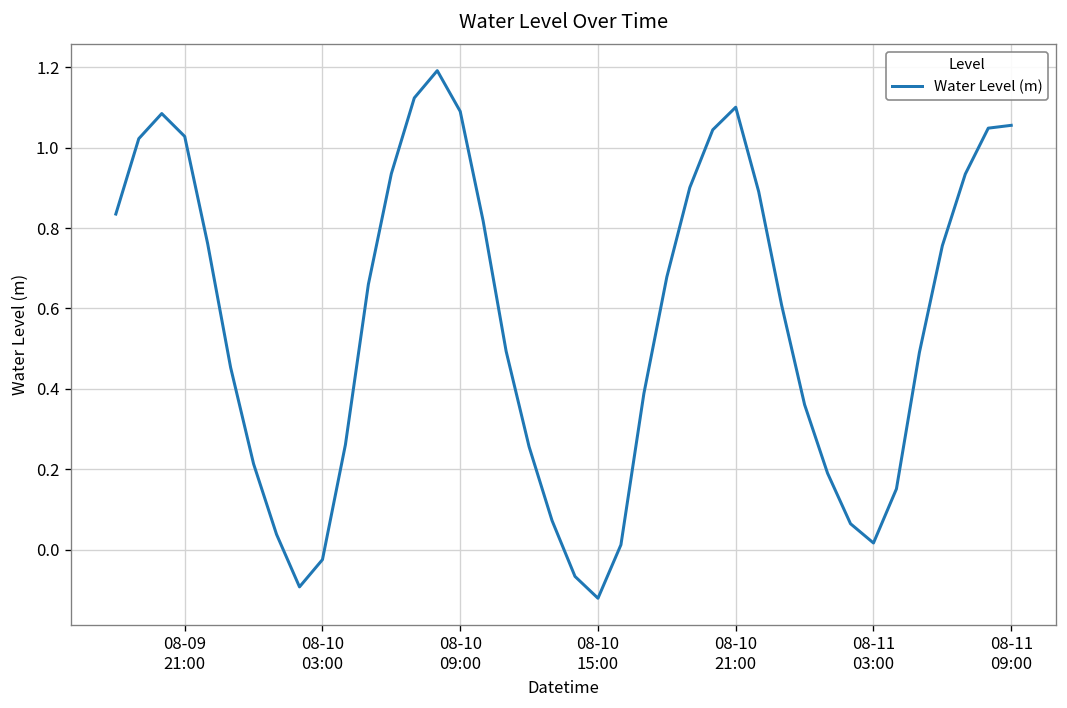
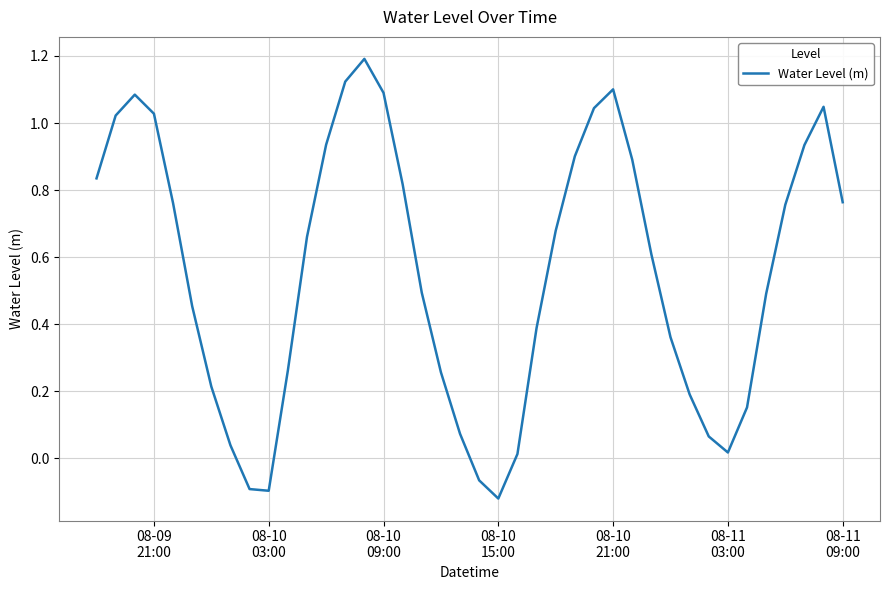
08-10 03:00: -0.02 -> -0.10
08-11 09:00: 1.06 -> 0.76
